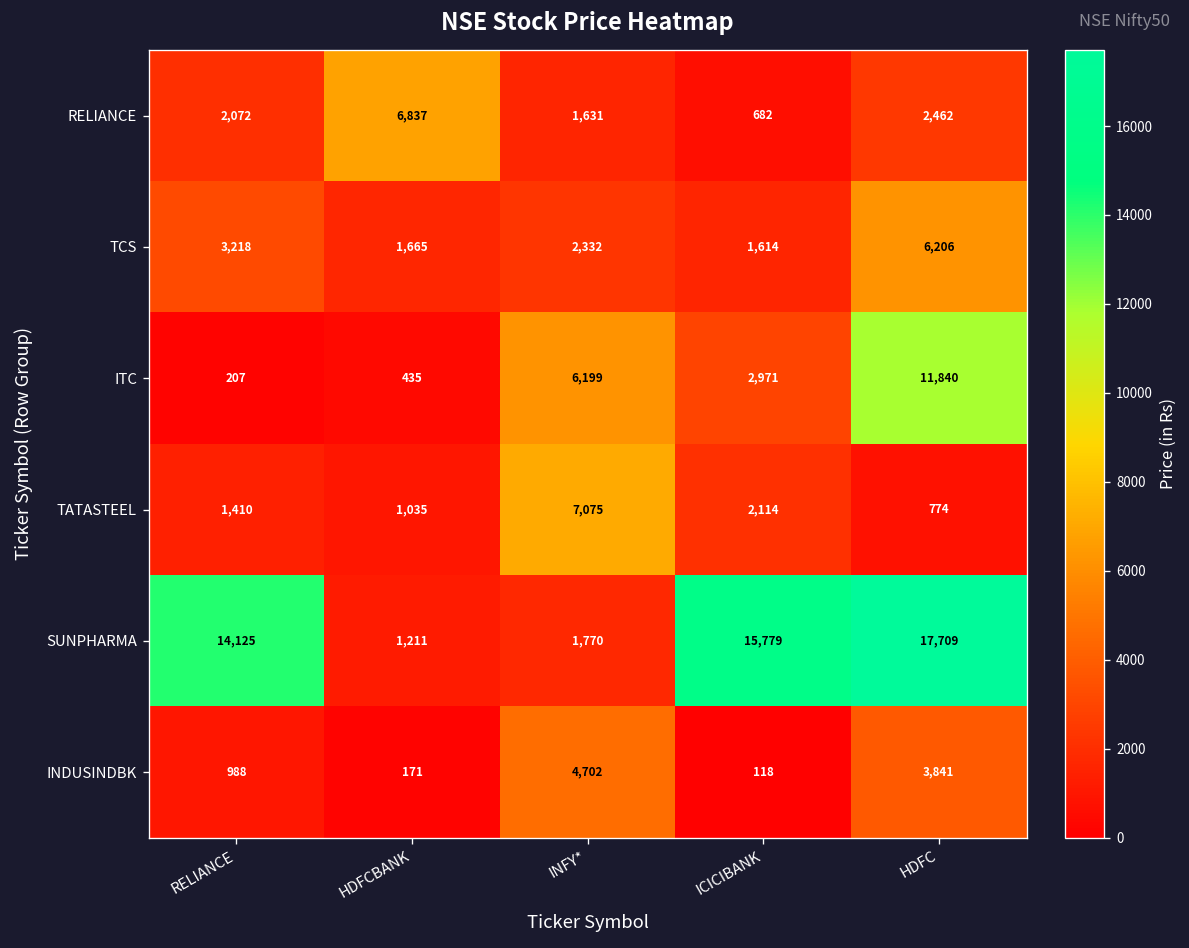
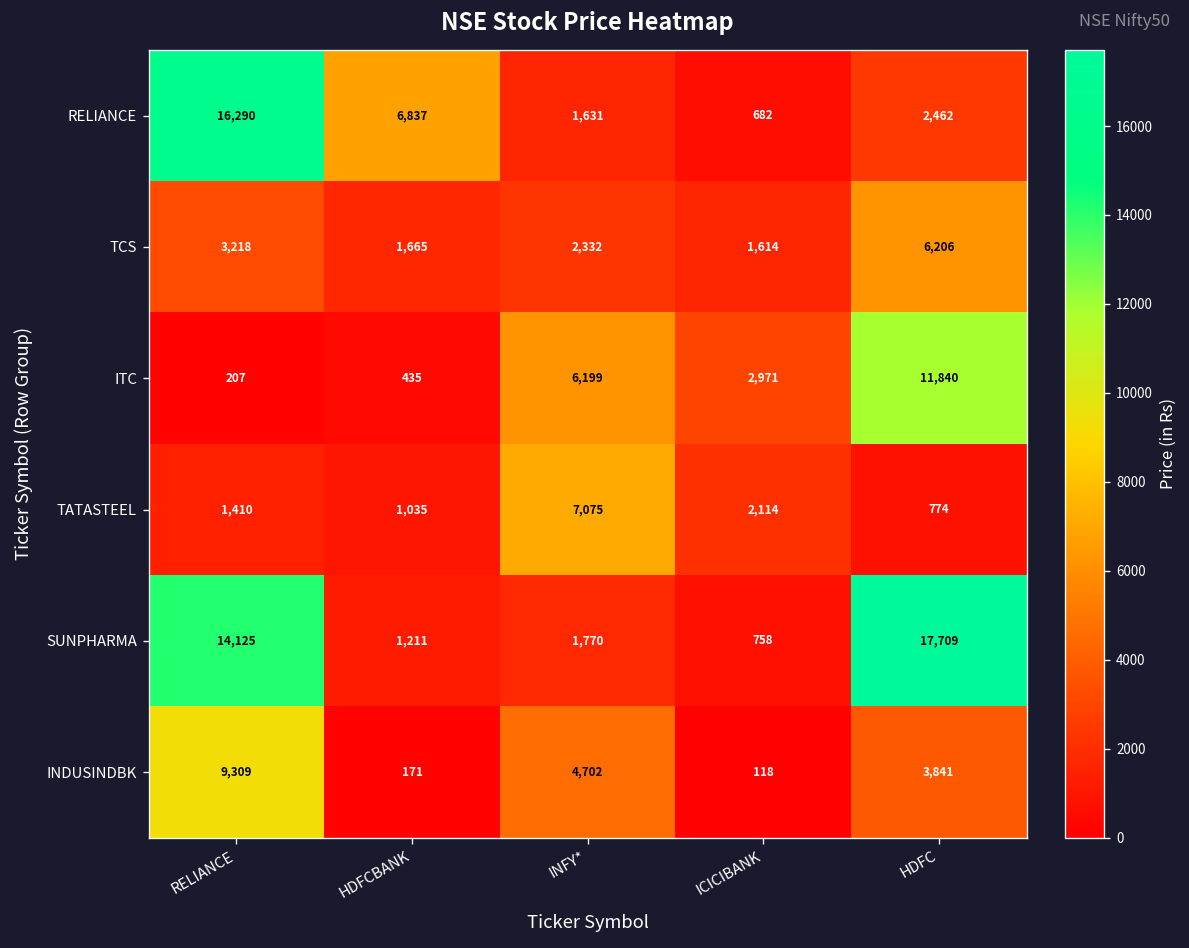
RELIANCE, RELIANCE: 2,072 -> 16,290
SUNPHARMA, ICICIBANK: 15,779 -> 758
INDUSINDBK, RELIANCE: 988 -> 9,309
